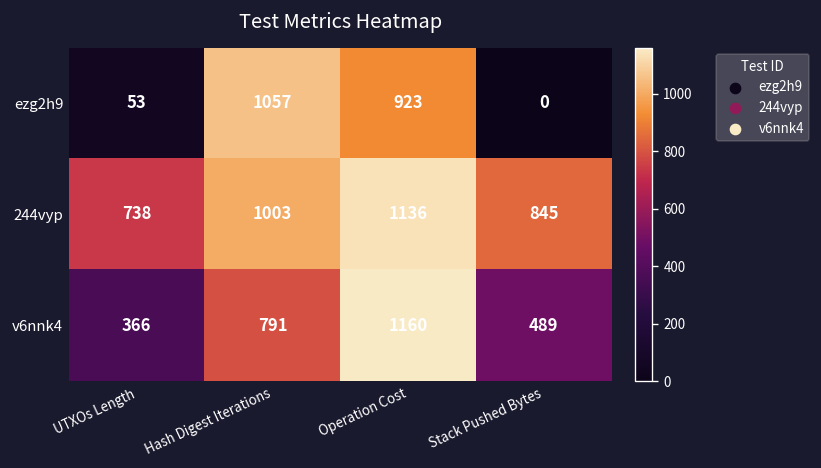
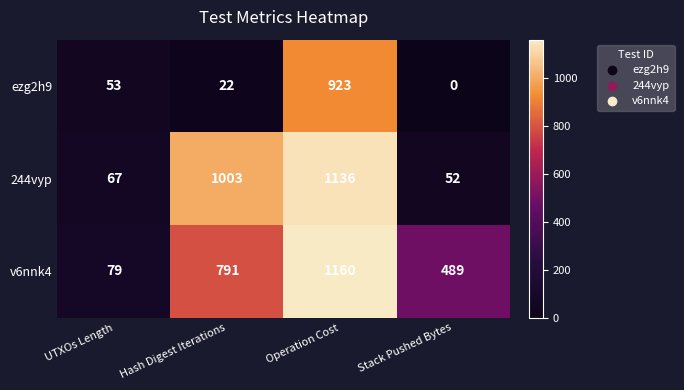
ezg2h9, Hash Digest Iterations: 1057 -> 22
244vyp, UTXOs Length: 738 -> 67
244vyp, Stack Pushed Bytes: 845 -> 52
v6nnk4, UTXOs Length: 366 -> 79
